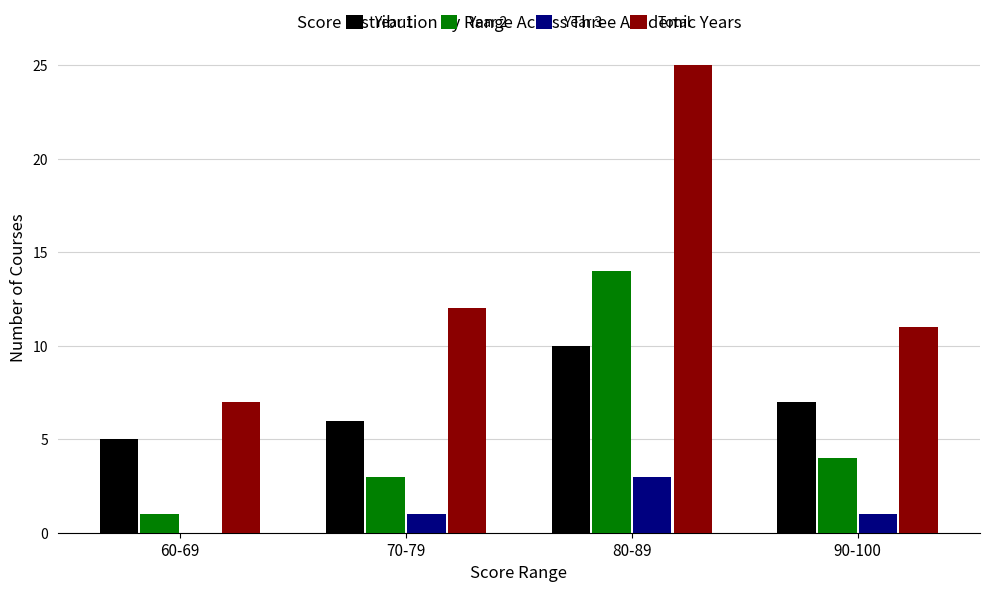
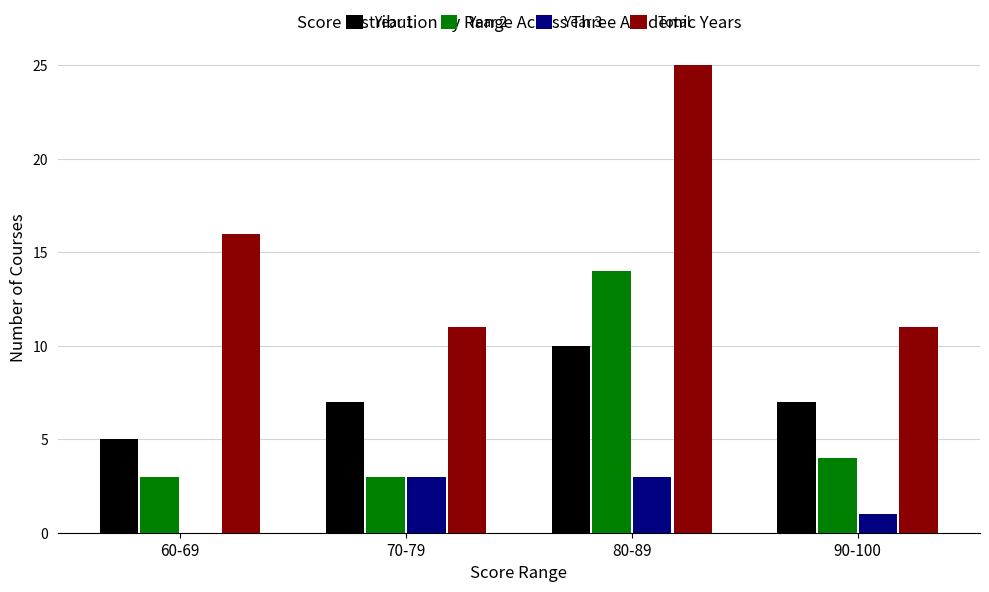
Year 2, 60-69: 1 -> 3
Total, 60-69: 7 -> 16
Year 1, 70-79: 6 -> 7
Year 3, 70-79: 1 -> 3
Total, 70-79: 12 -> 11
